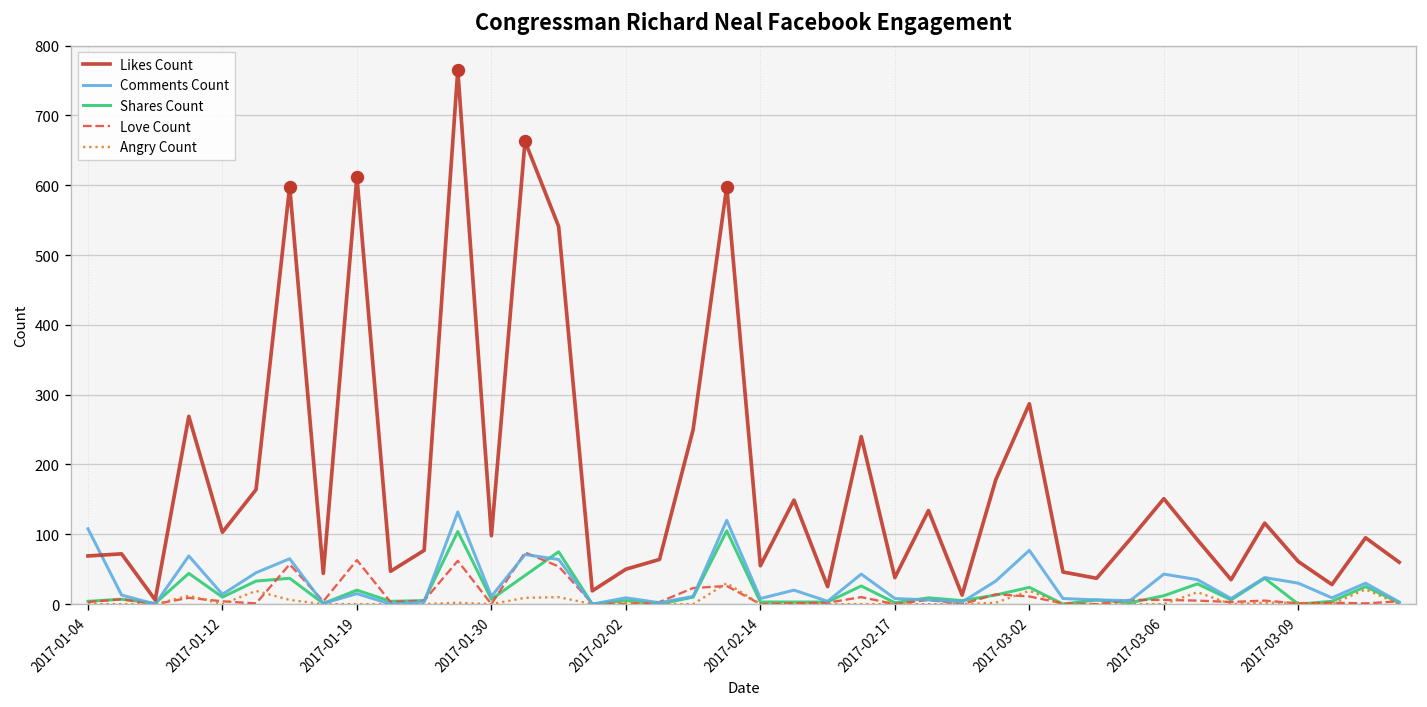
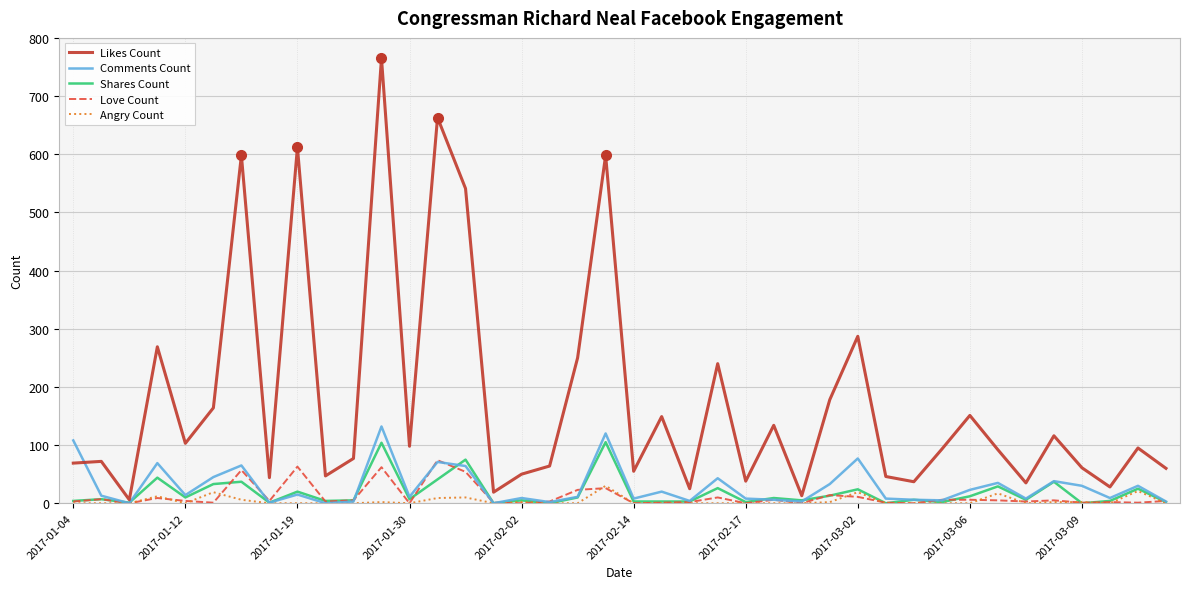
Comments Count, 2017-03-06: 40 -> 20
